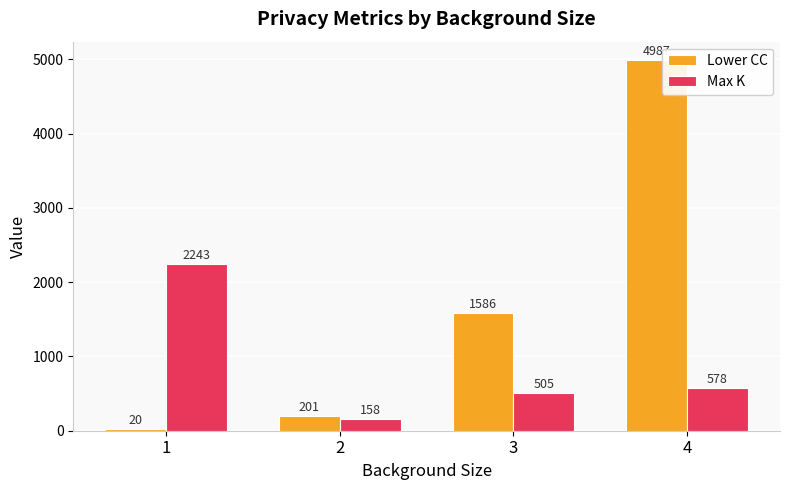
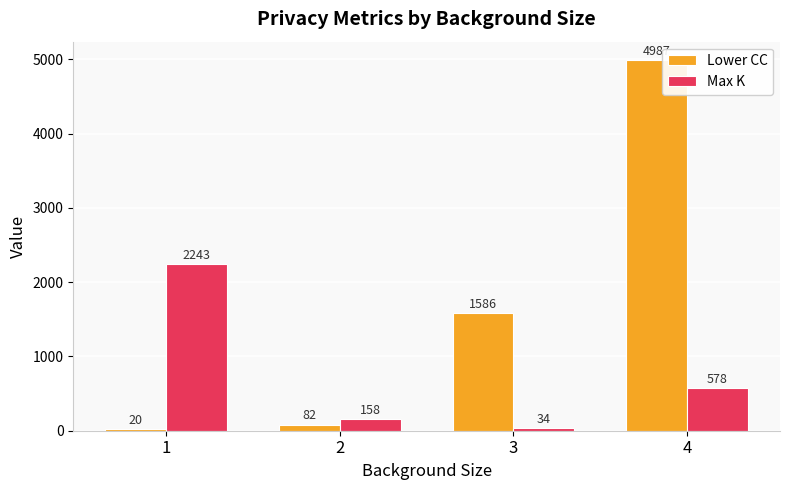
Lower CC, 2: 201 -> 82
Max K, 3: 505 -> 34
